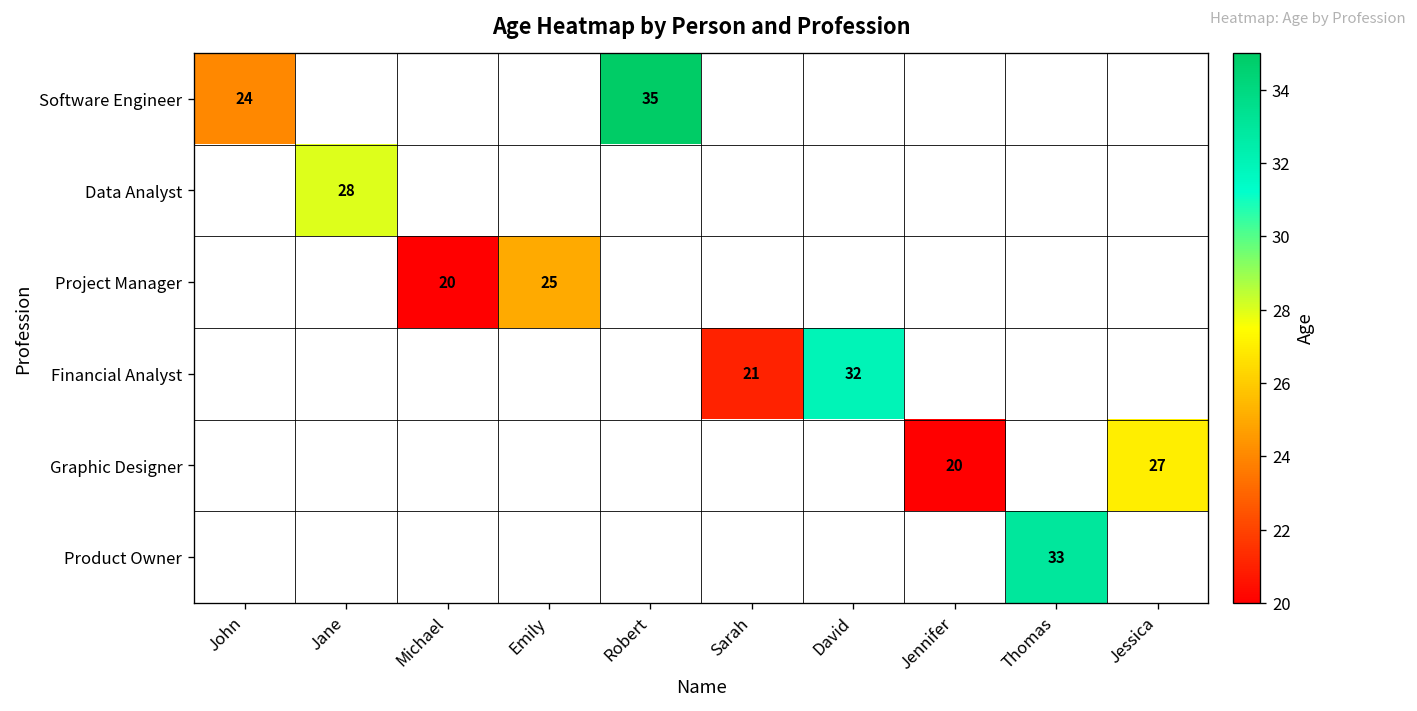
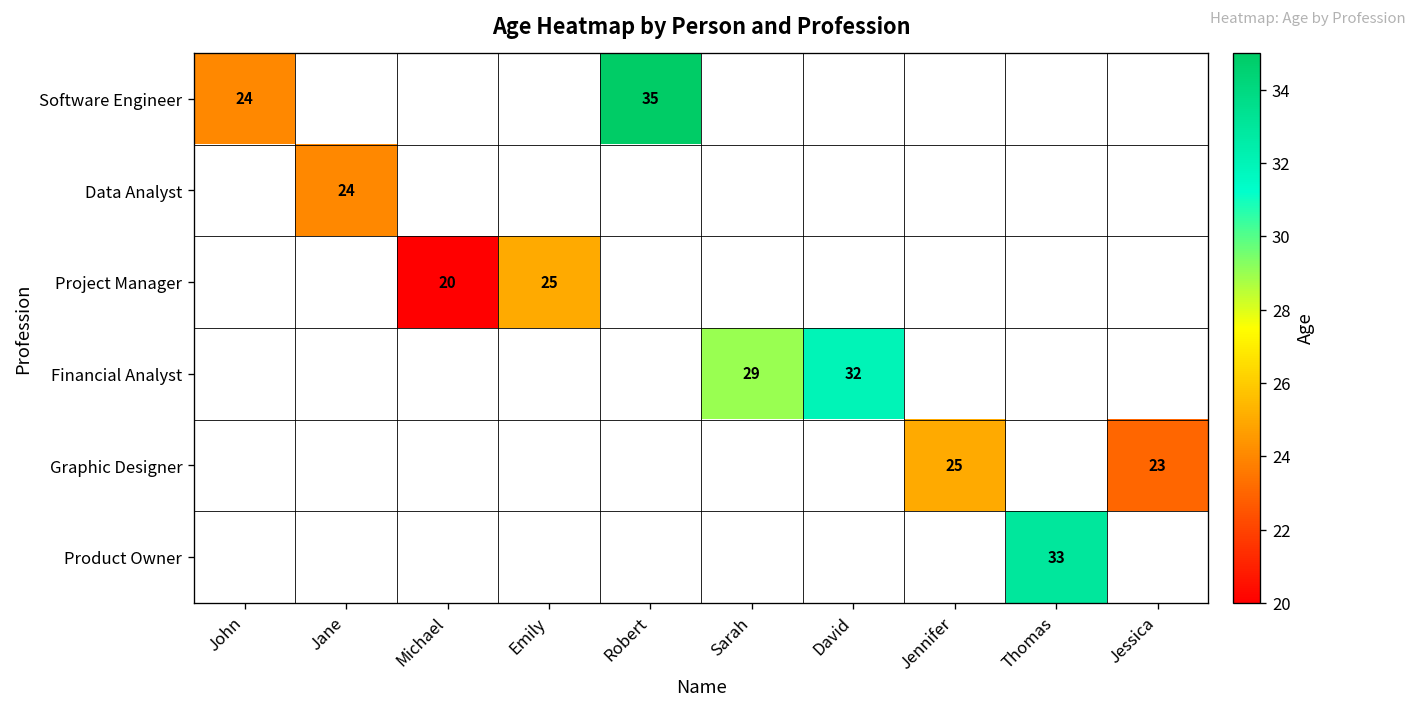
Data Analyst, Jane: 28 -> 24
Financial Analyst, Sarah: 21 -> 29
Graphic Designer, Jennifer: 20 -> 25
Graphic Designer, Jessica: 27 -> 23
